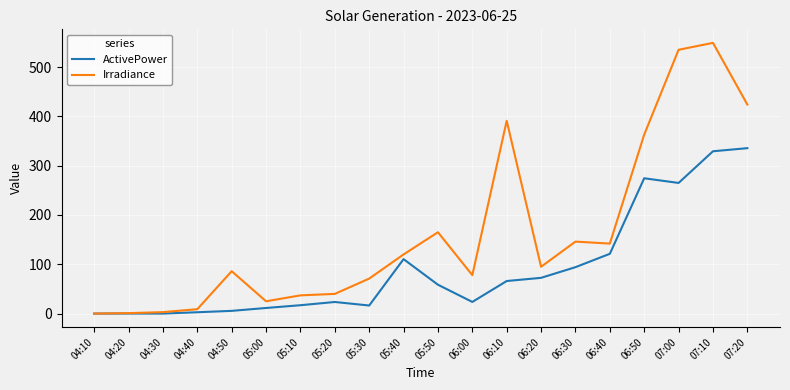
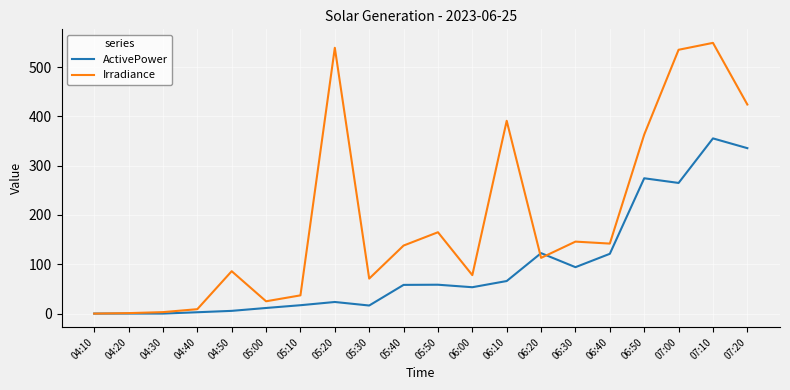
Irradiance, 05:20: 40 -> 540
ActivePower, 05:40: 110 -> 60
Irradiance, 05:40: 120 -> 140
ActivePower, 06:00: 20 -> 50
ActivePower, 06:20: 70 -> 120
Irradiance, 06:20: 100 -> 110
ActivePower, 07:10: 330 -> 360
